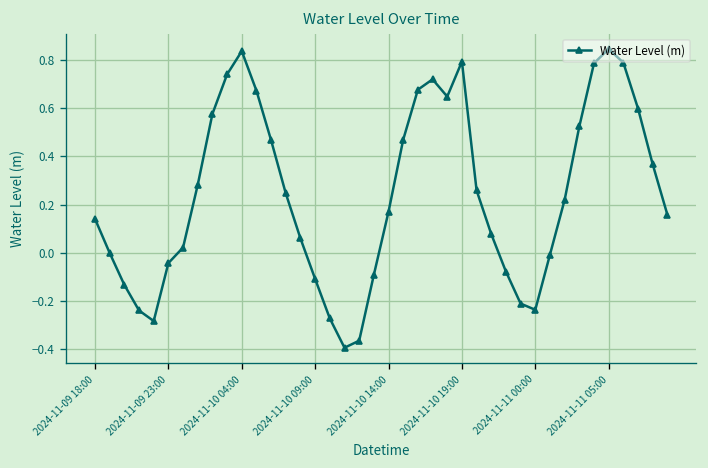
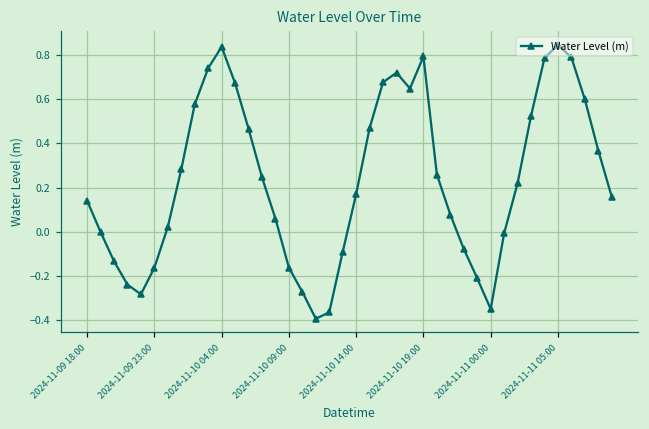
2024-11-09 23:00: -0.04 -> -0.16
2024-11-10 09:00: -0.11 -> -0.16
2024-11-11 00:00: -0.24 -> -0.35
